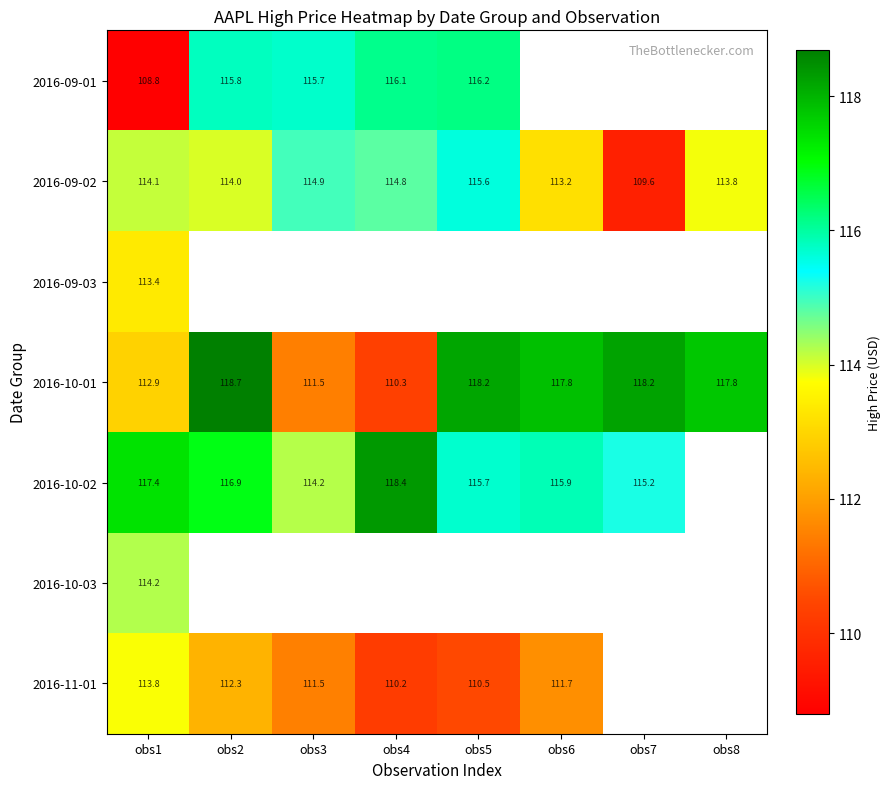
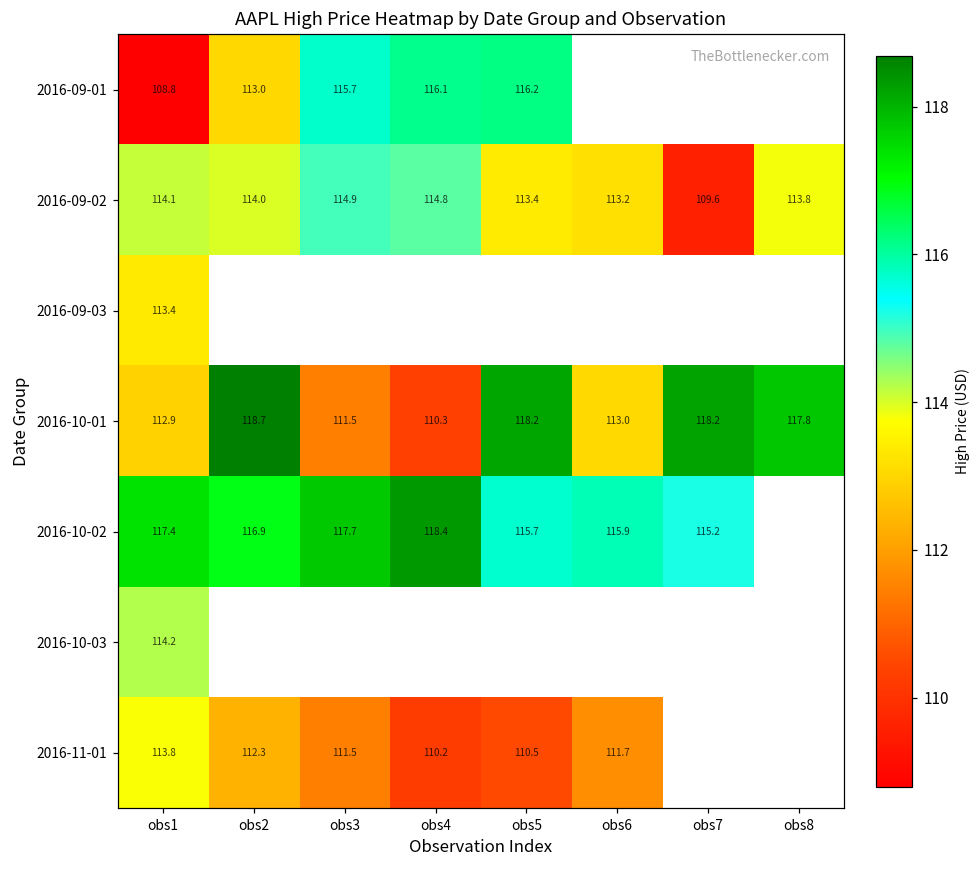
2016-09-01, obs2: 115.8 -> 113.0
2016-09-02, obs5: 115.6 -> 113.4
2016-10-01, obs6: 117.8 -> 113.0
2016-10-02, obs3: 114.2 -> 117.7
